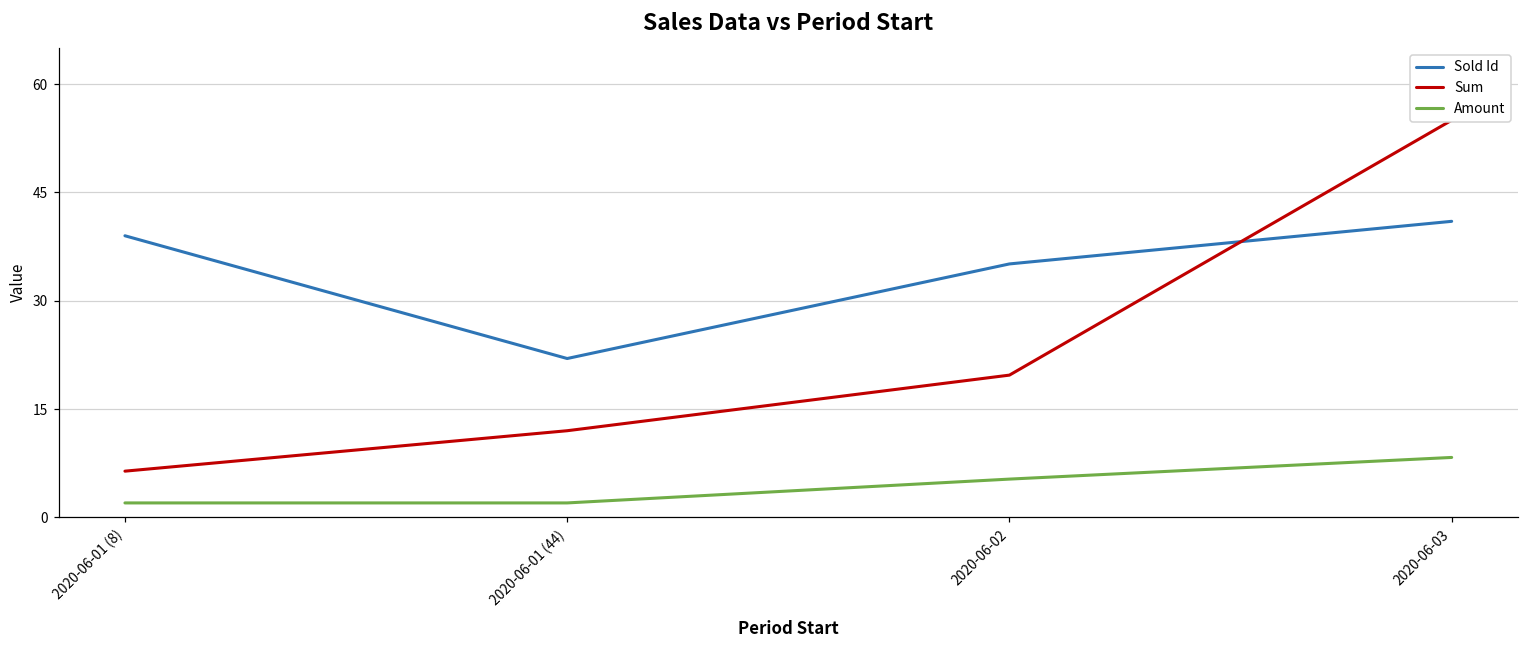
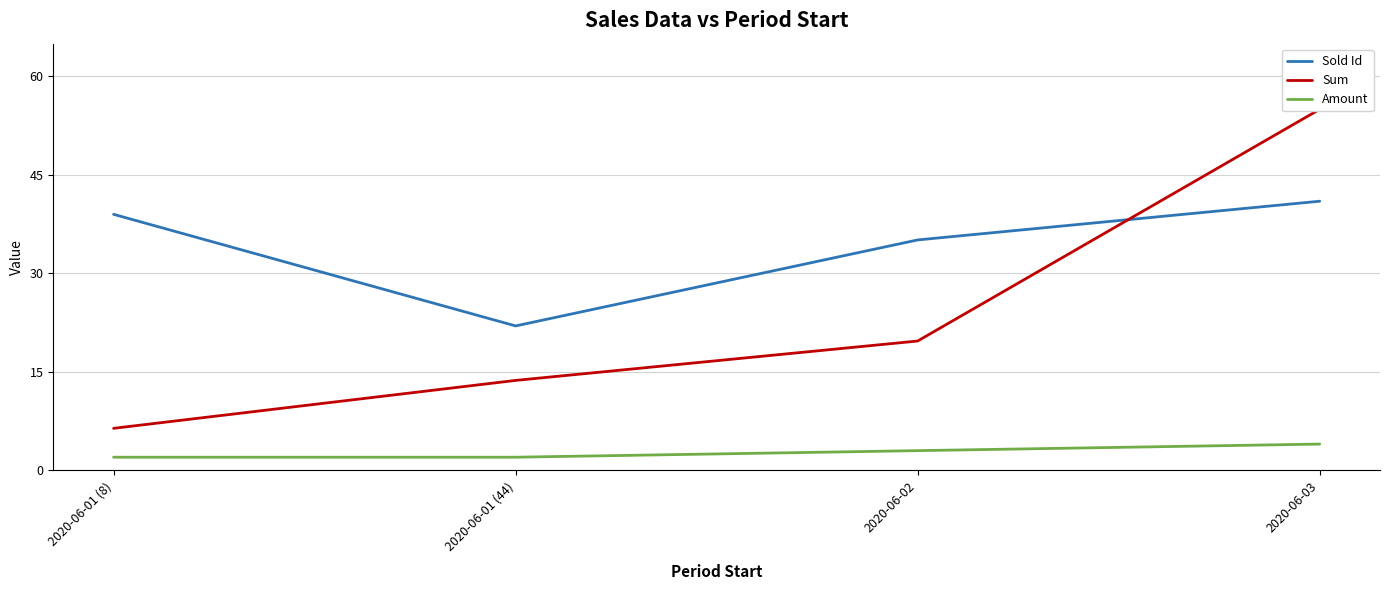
Sum, 2020-06-01 (44): 12 -> 14
Amount, 2020-06-02: 5 -> 3
Amount, 2020-06-03: 8 -> 4
